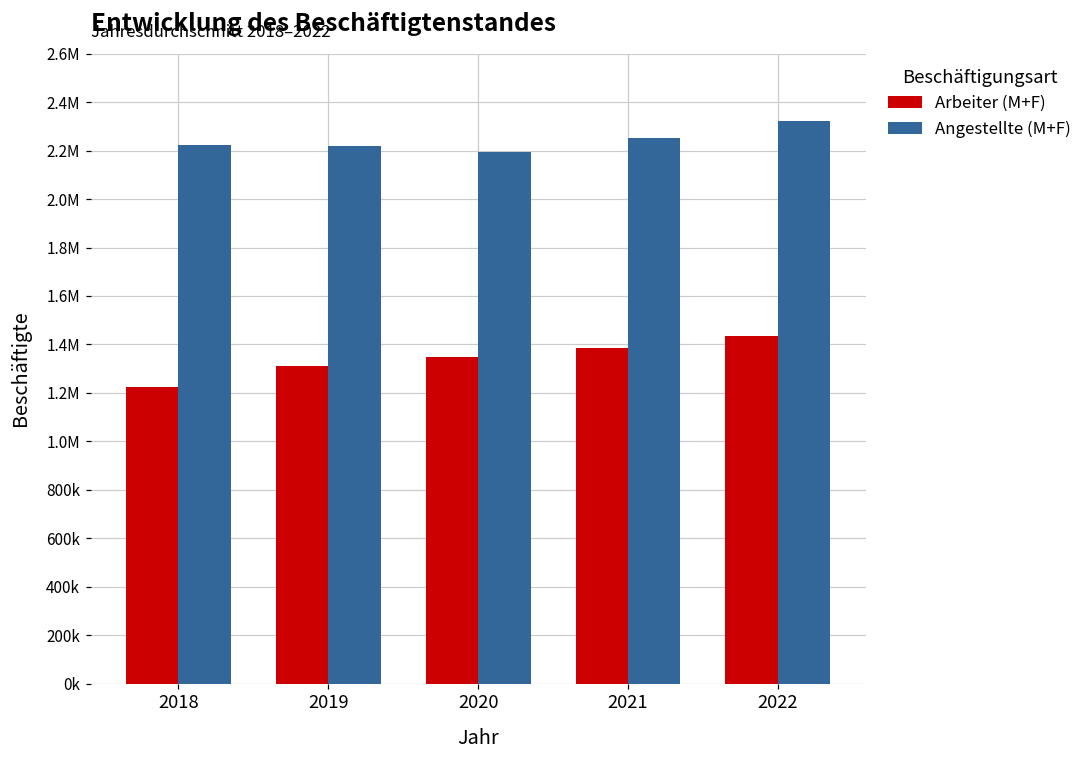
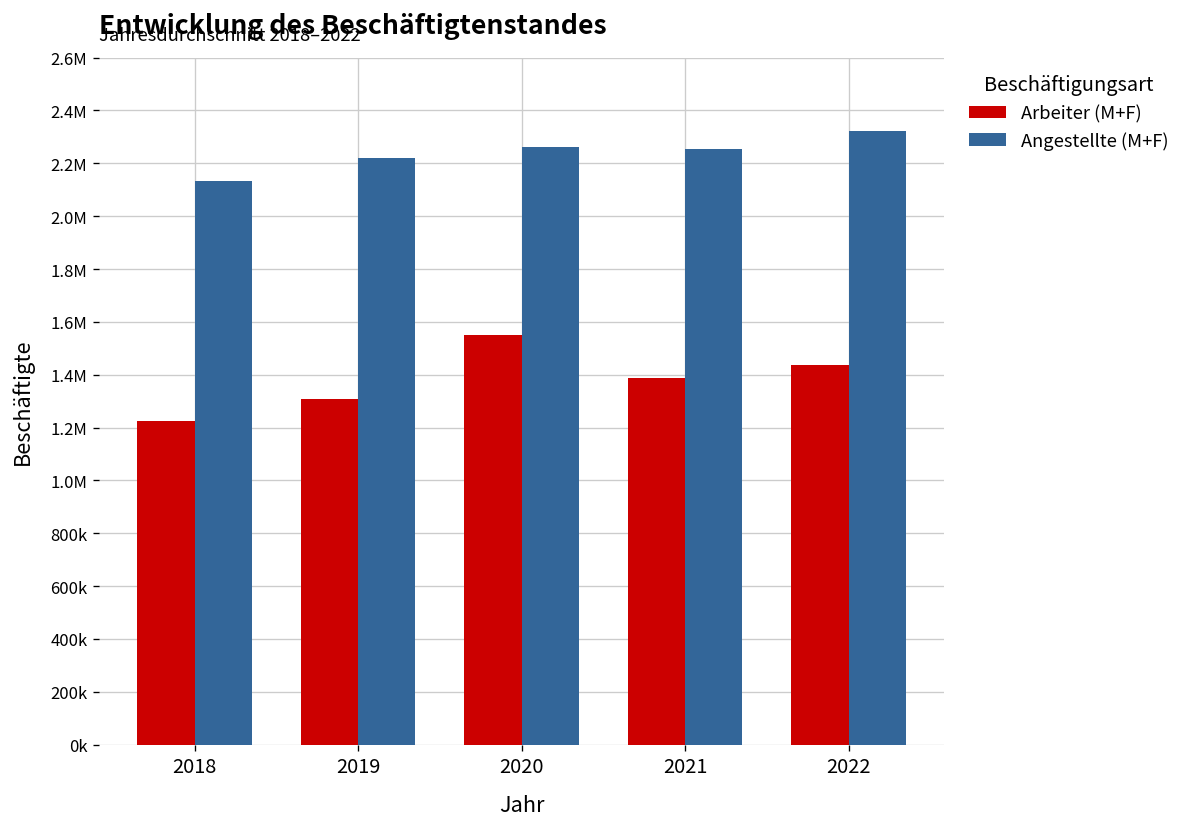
Angestellte (M+F), 2018: 2220000 -> 2130000
Arbeiter (M+F), 2020: 1350000 -> 1550000
Angestellte (M+F), 2020: 2190000 -> 2260000
